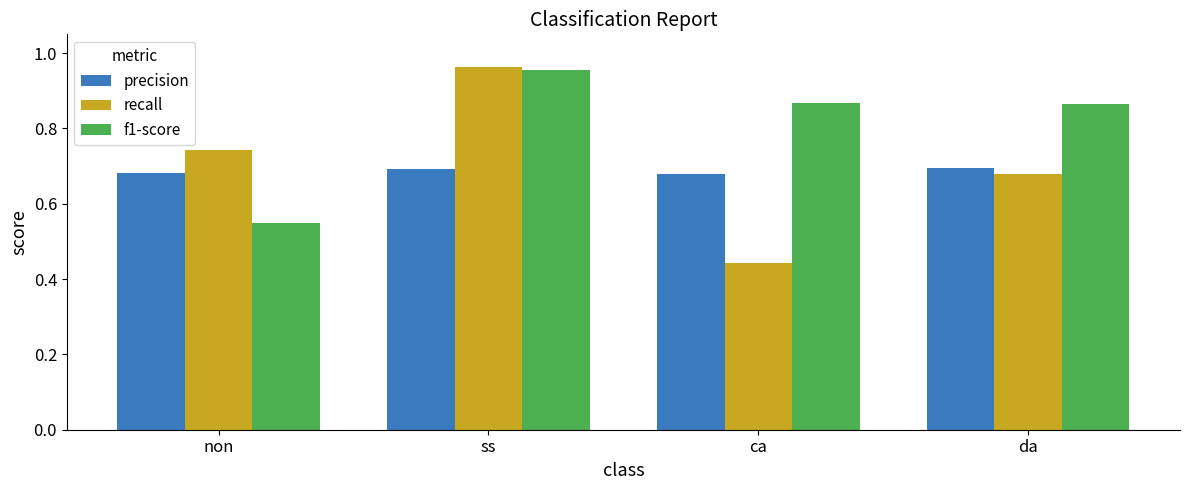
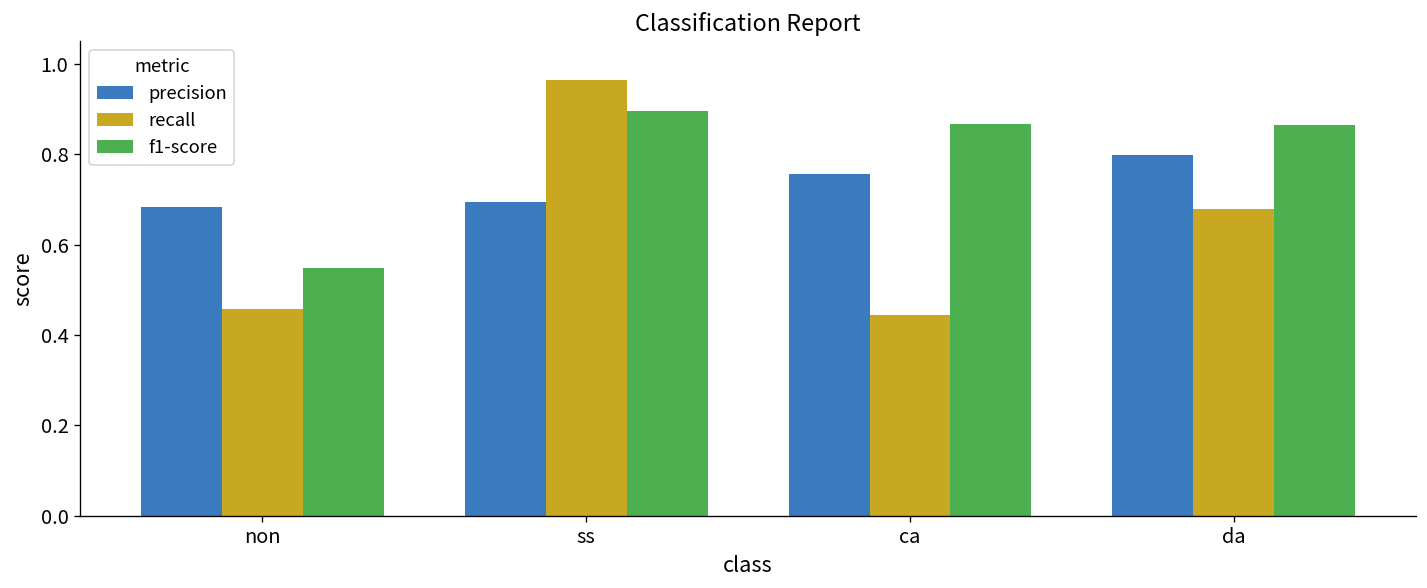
recall, non: 0.74 -> 0.46
f1-score, ss: 0.96 -> 0.90
precision, ca: 0.68 -> 0.76
precision, da: 0.69 -> 0.80
